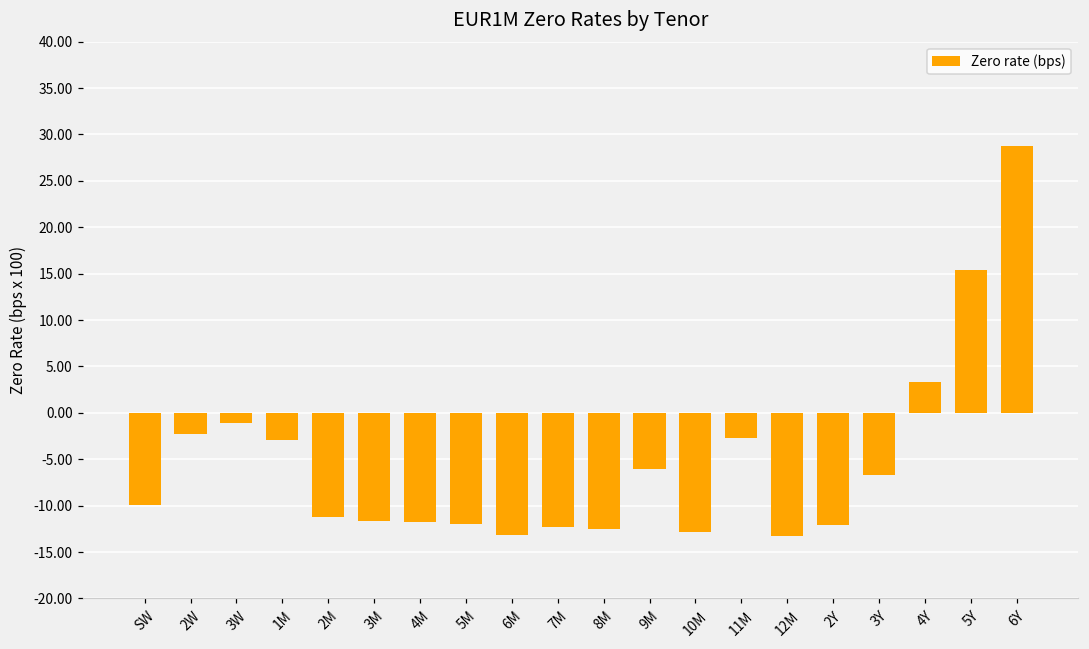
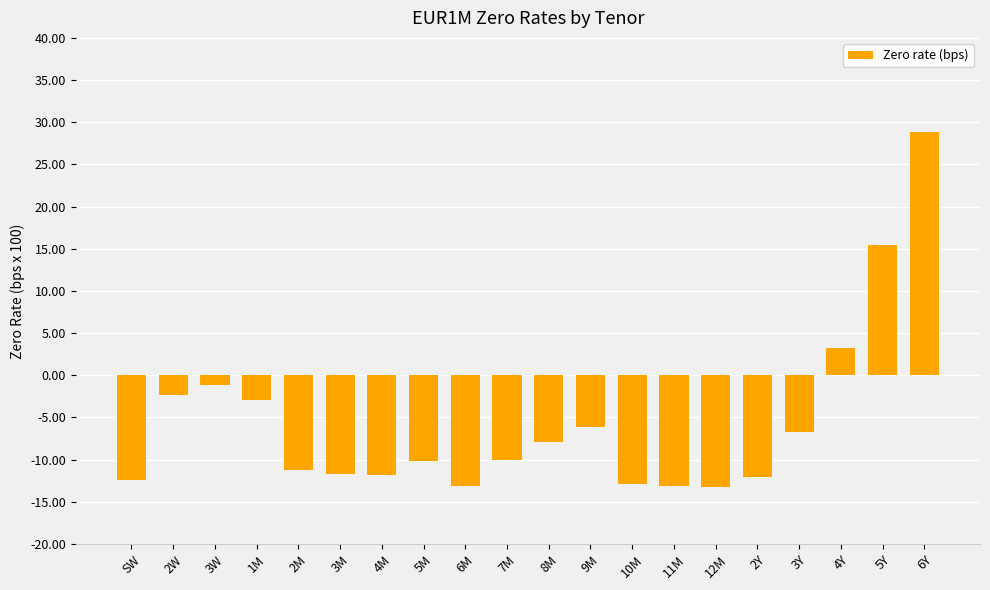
SW: -10 -> -12
5M: -12 -> -10
7M: -12 -> -10
8M: -12 -> -8
11M: -3 -> -13
